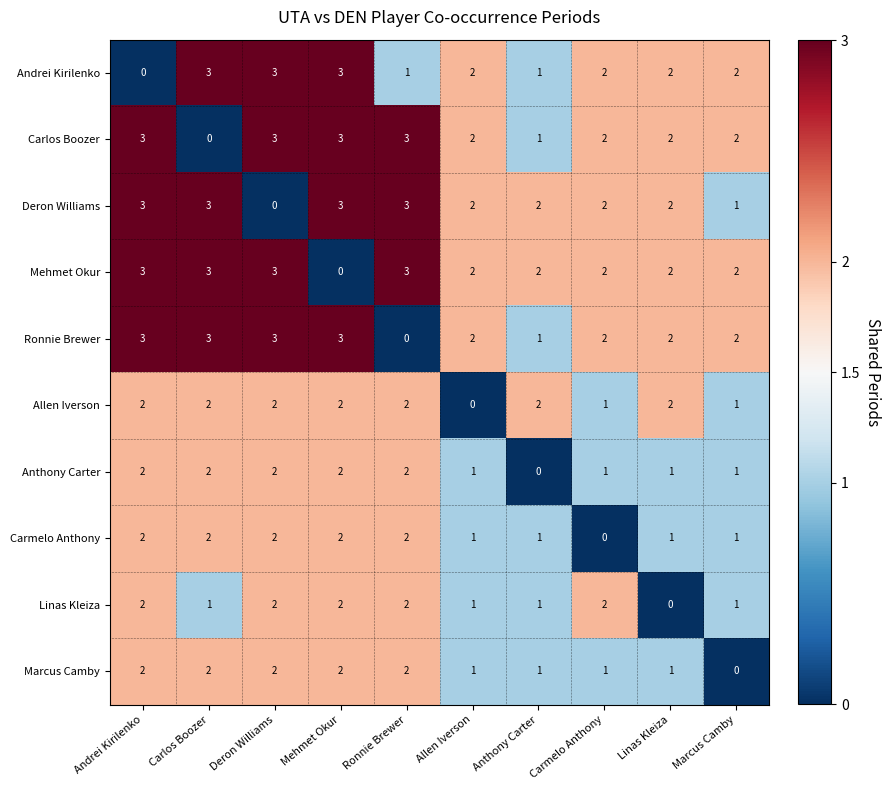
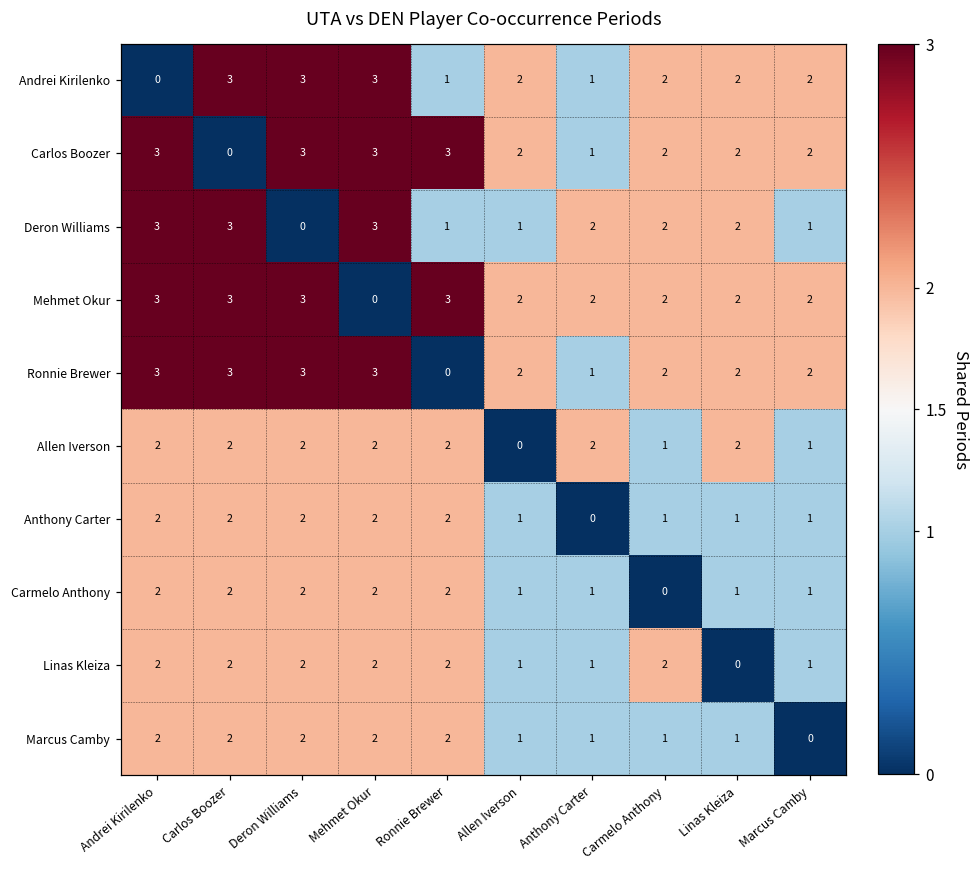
Deron Williams, Ronnie Brewer: 3 -> 1
Deron Williams, Allen Iverson: 2 -> 1
Linas Kleiza, Carlos Boozer: 1 -> 2
